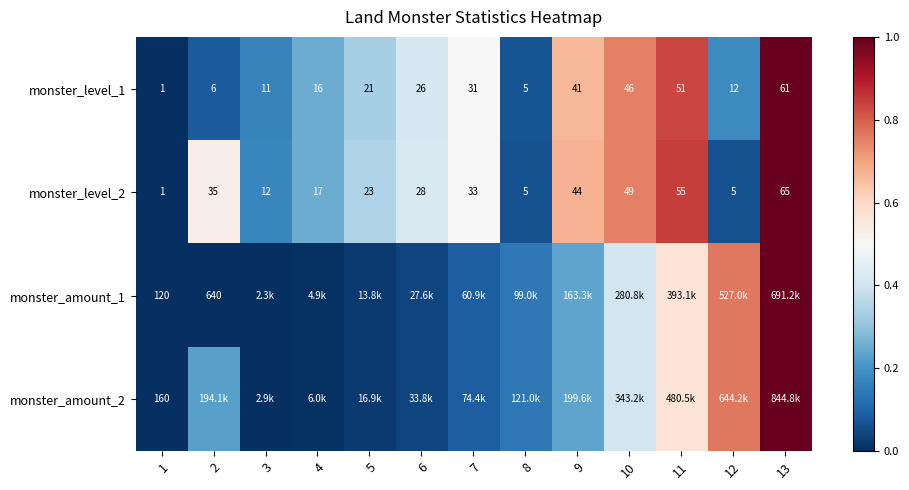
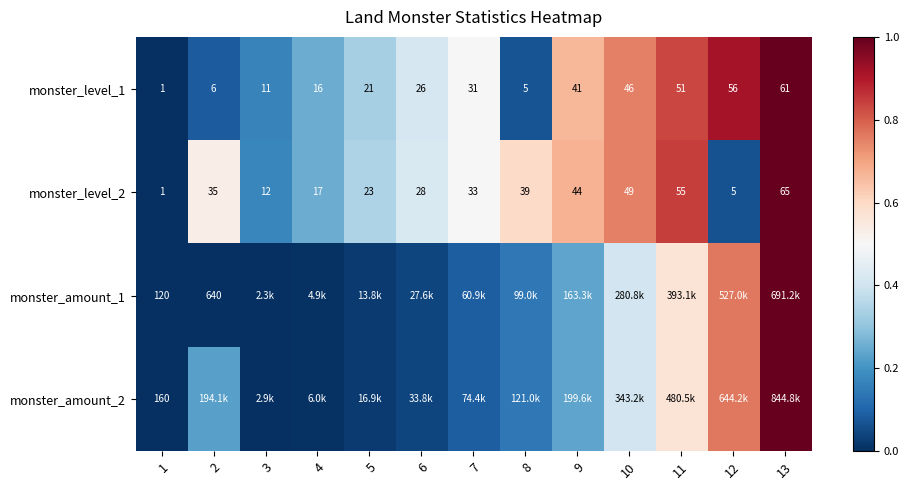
monster_level_1, 12: 12 -> 56
monster_level_2, 8: 5 -> 39
